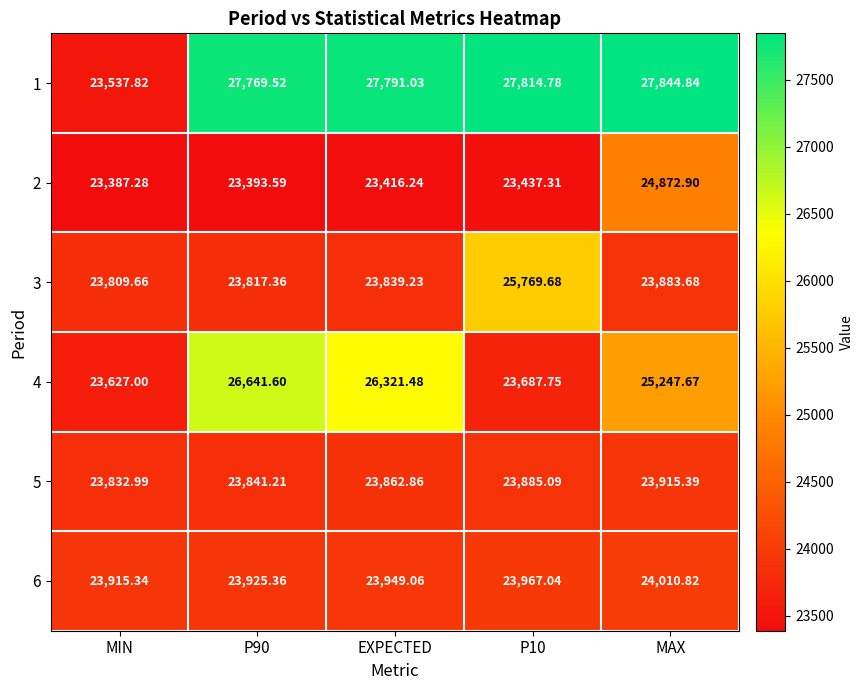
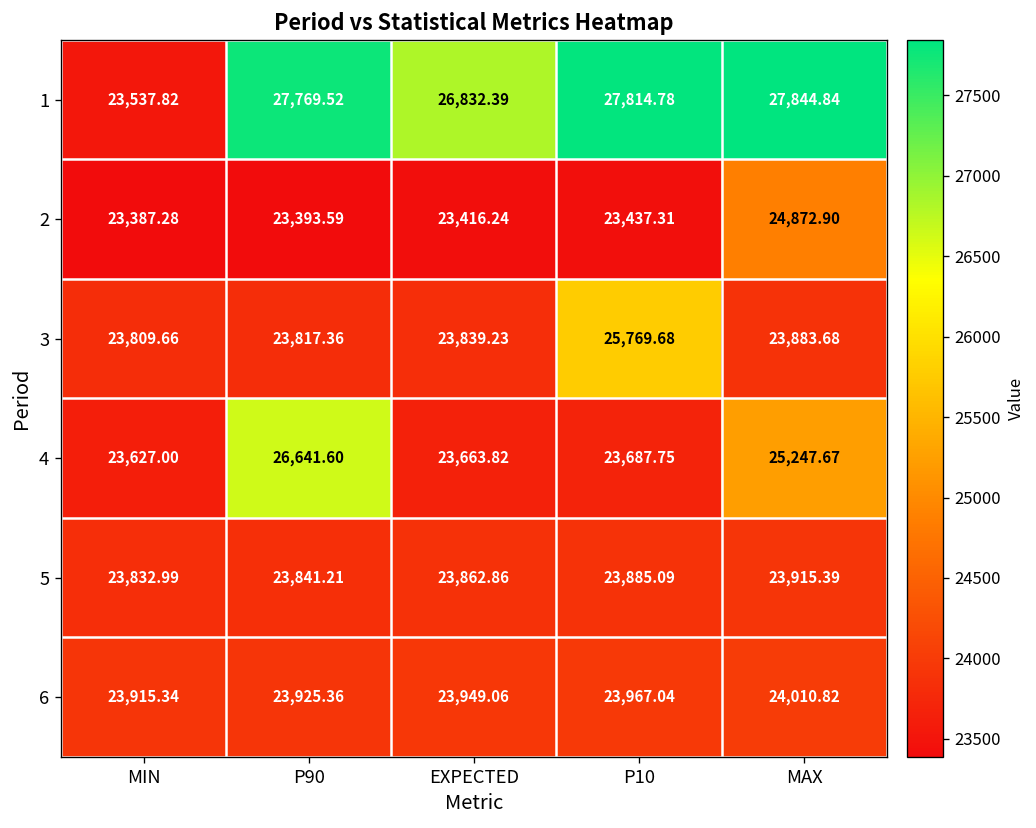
1, EXPECTED: 27,791.03 -> 26,832.39
4, EXPECTED: 26,321.48 -> 23,663.82
